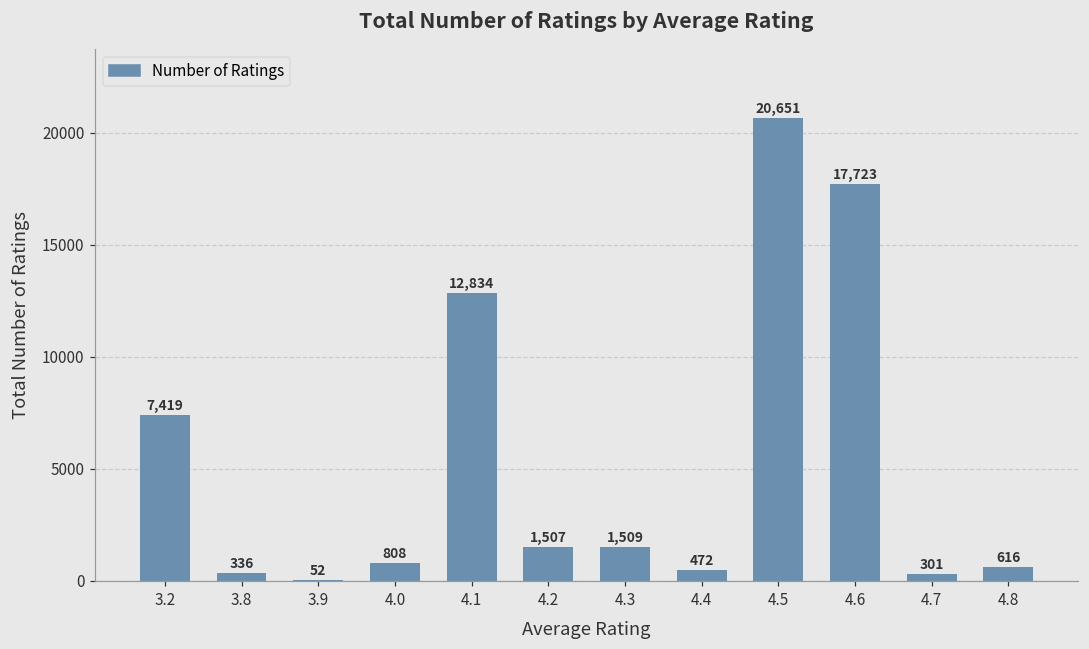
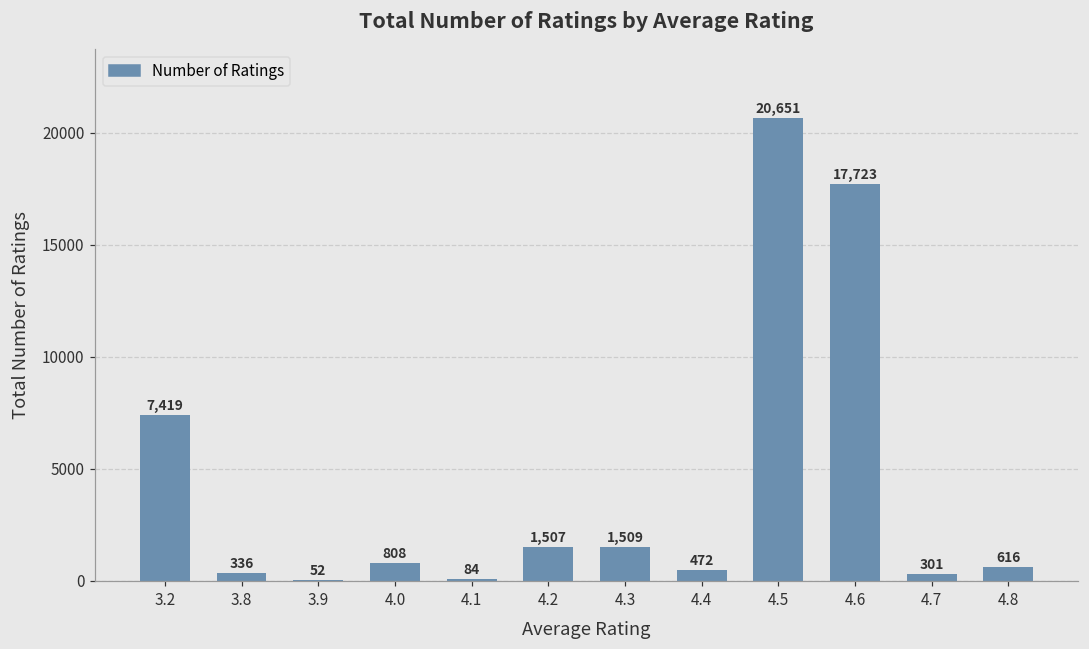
4.1: 12,834 -> 84
